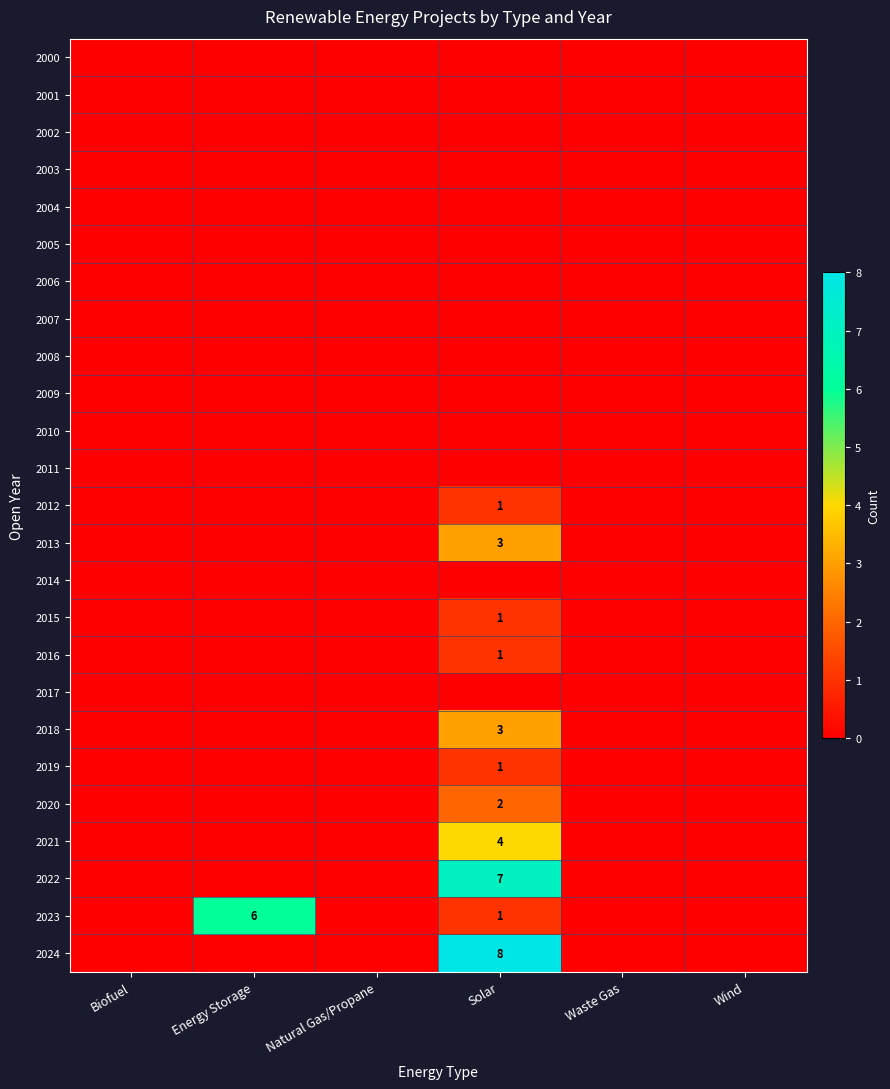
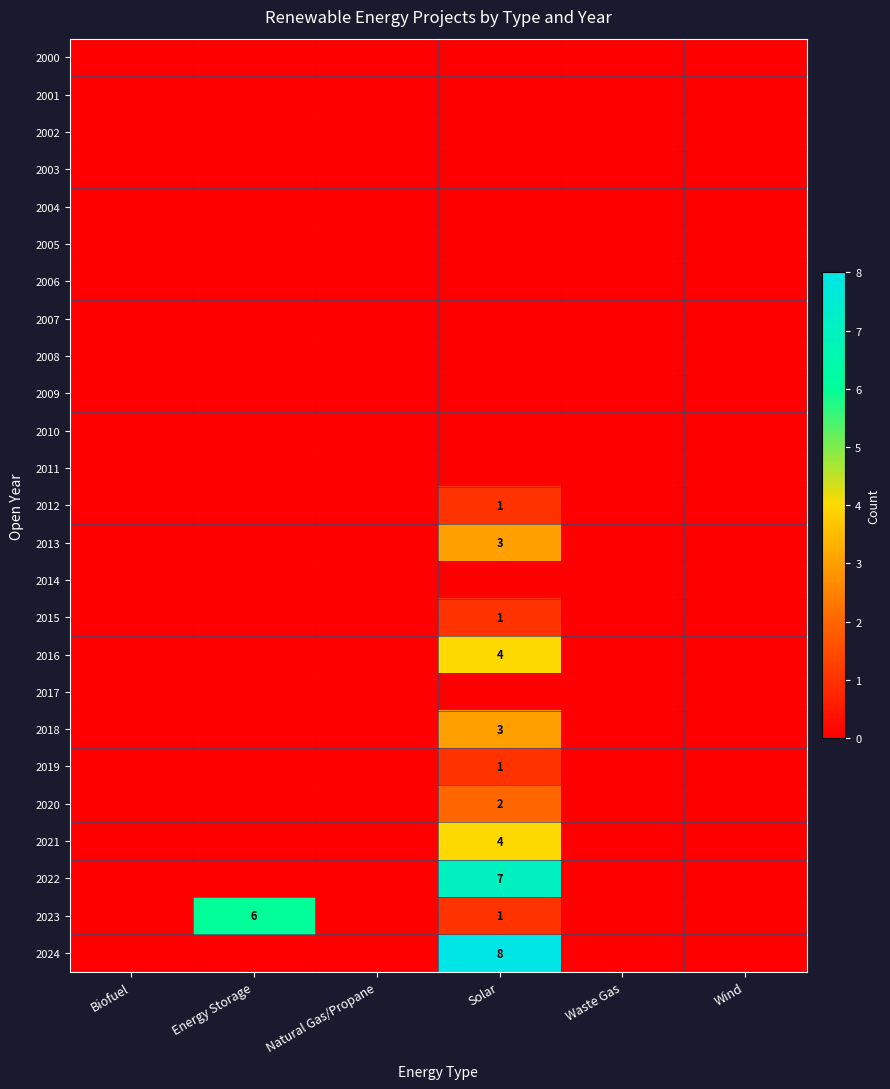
2016, Solar: 1 -> 4
